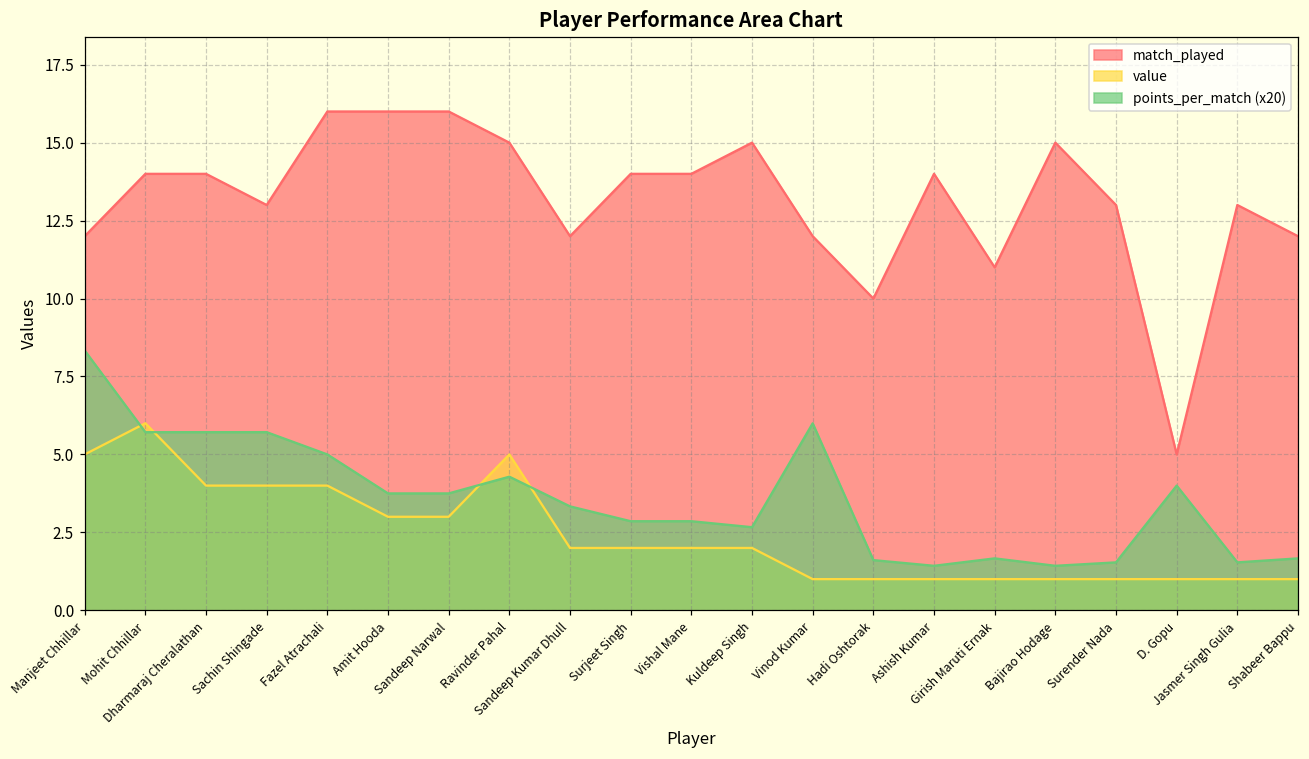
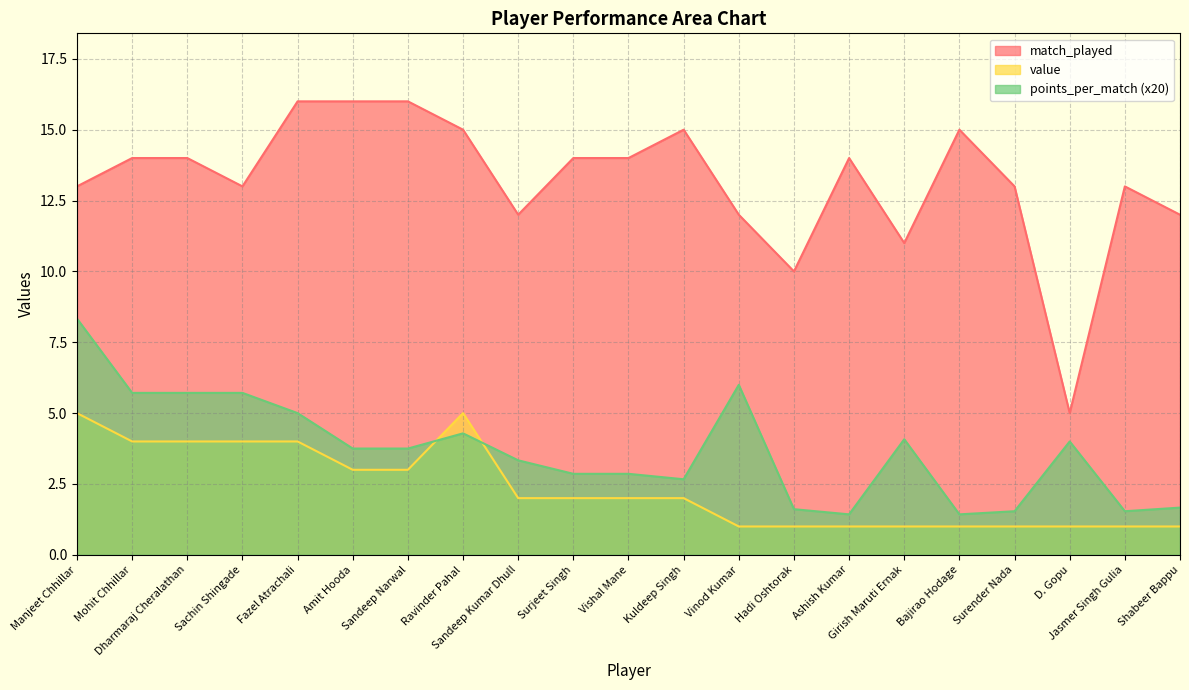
match_played, Manjeet Chhillar: 12 -> 13
value, Mohit Chhillar: 6 -> 4
points_per_match (x20), Girish Maruti Ernak: 1.7 -> 4.1
